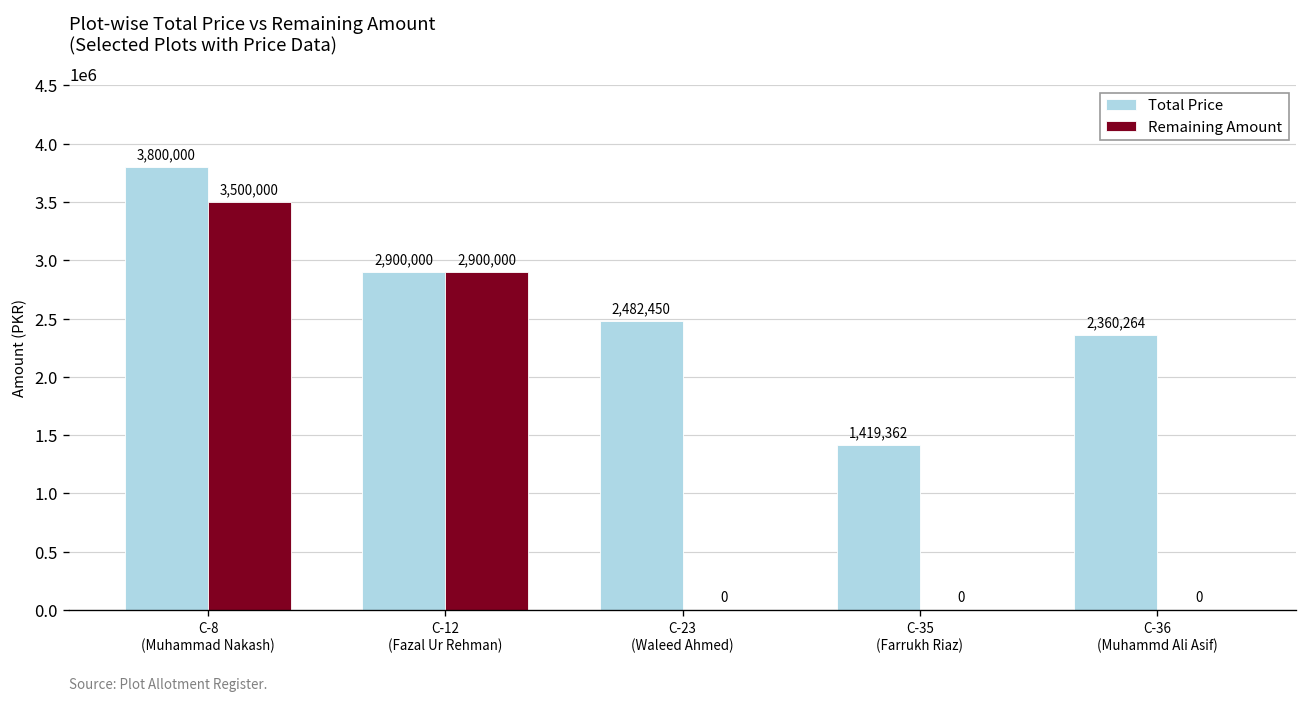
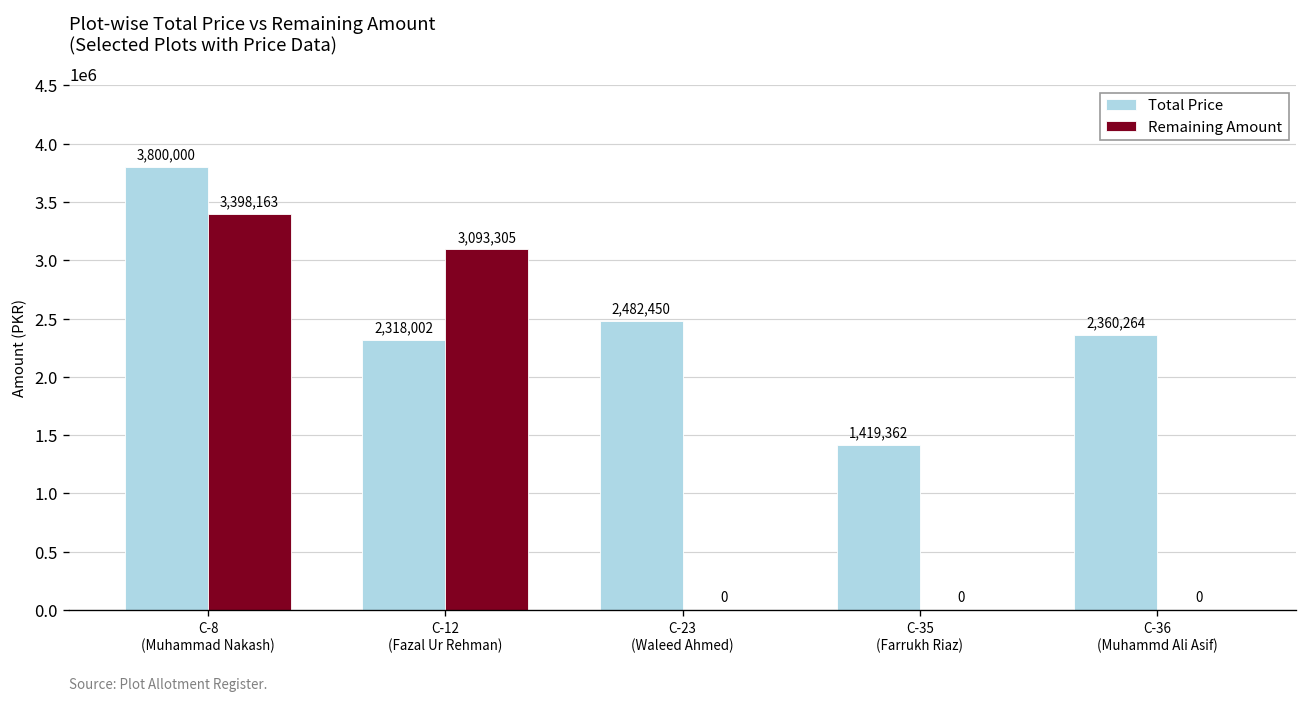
Remaining Amount, C-8 (Muhammad Nakash): 3,500,000 -> 3,398,163
Total Price, C-12 (Fazal Ur Rehman): 2,900,000 -> 2,318,002
Remaining Amount, C-12 (Fazal Ur Rehman): 2,900,000 -> 3,093,305
